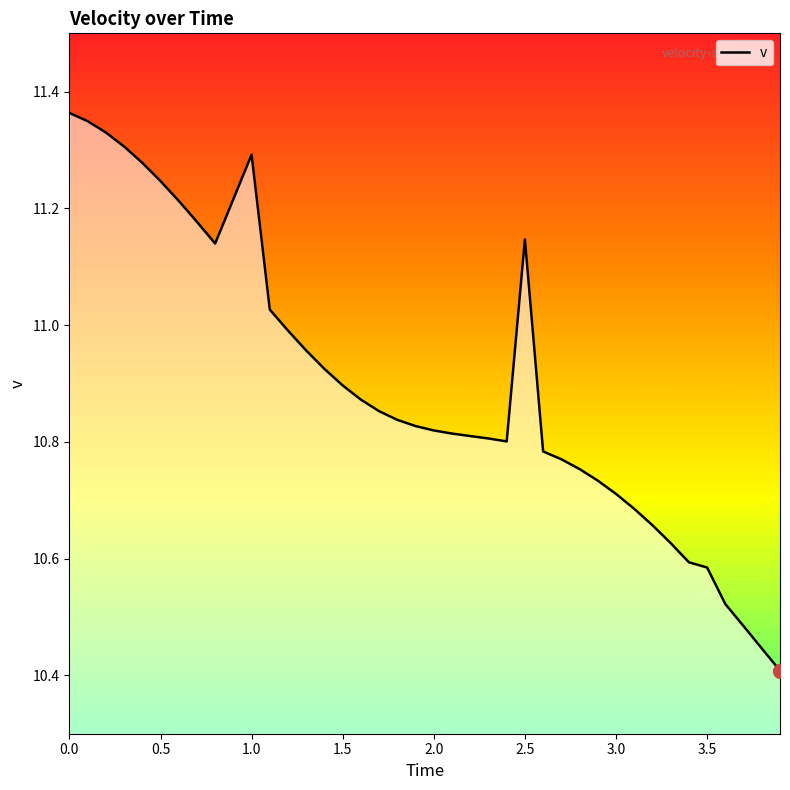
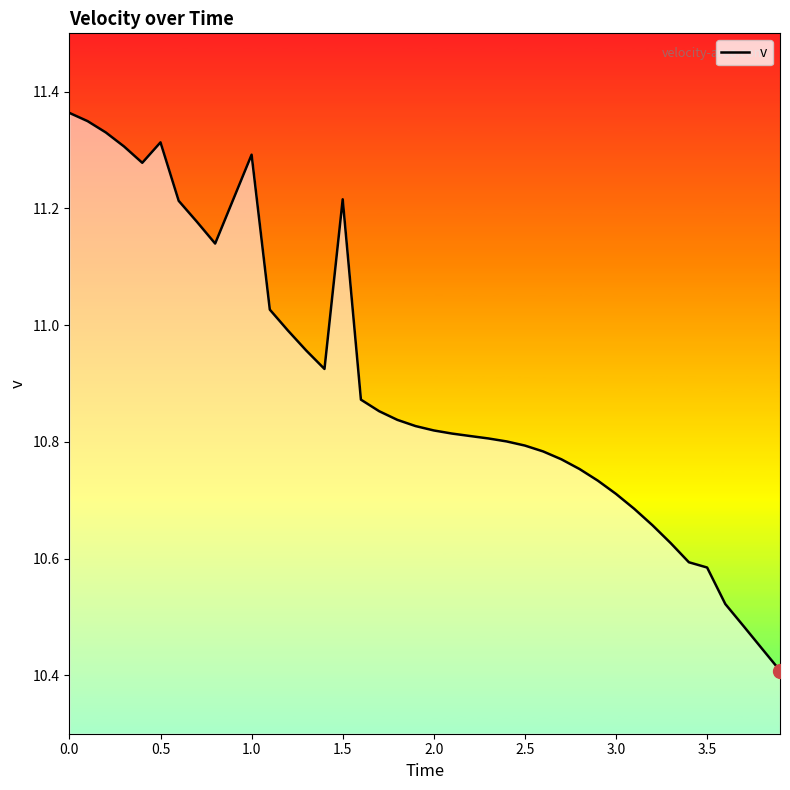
v, 0.5: 11.25 -> 11.31
v, 1.5: 10.90 -> 11.22
v, 2.5: 11.15 -> 10.79
